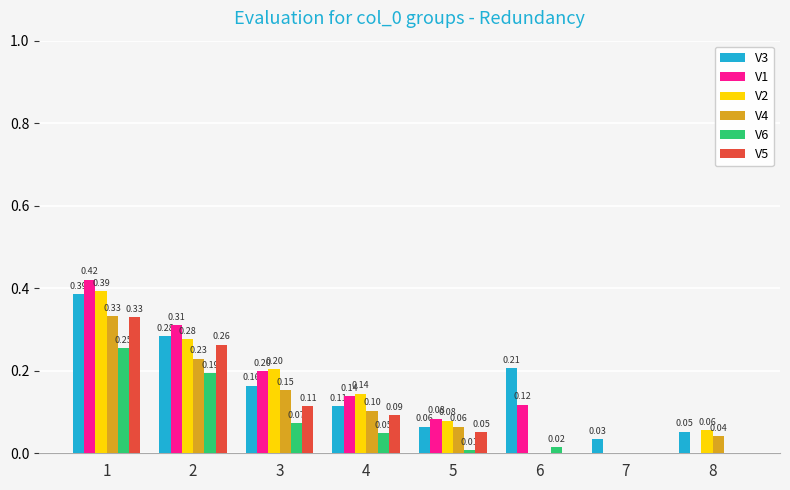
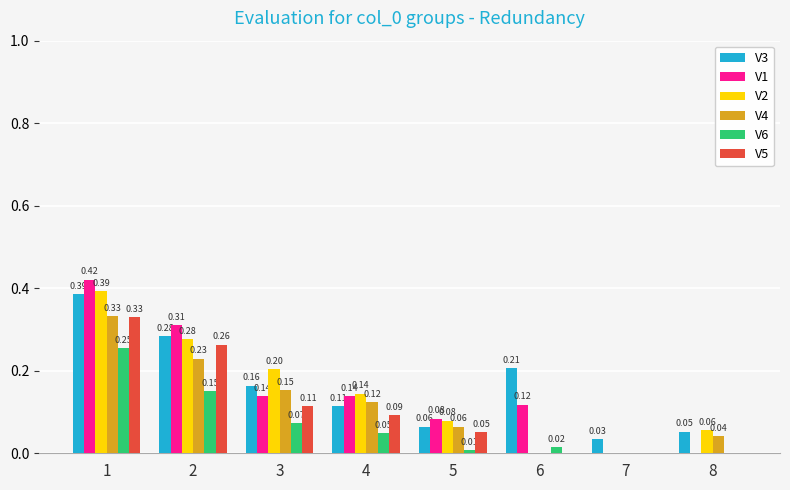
V6, 2: 0.19 -> 0.15
V1, 3: 0.20 -> 0.14
V4, 4: 0.10 -> 0.12
